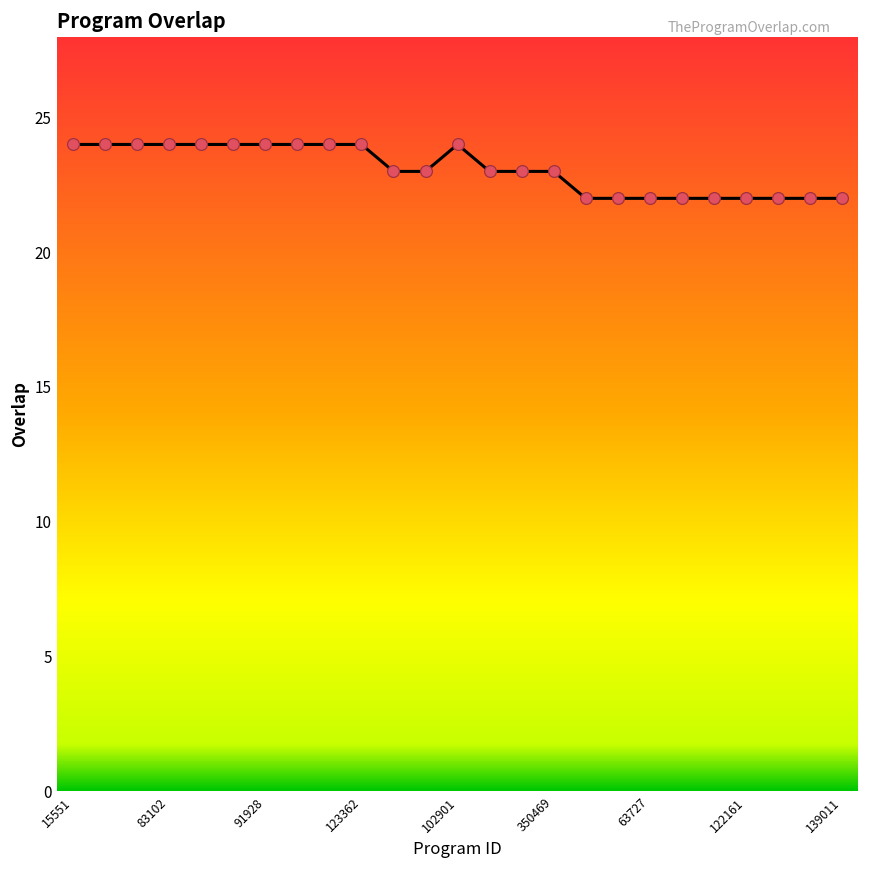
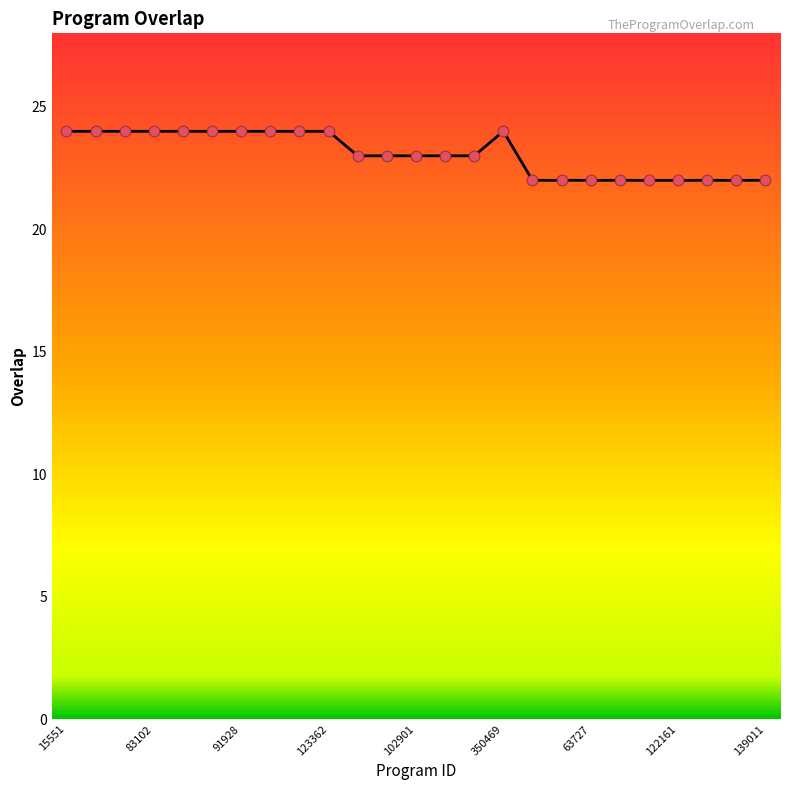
102901: 24 -> 23
350469: 23 -> 24
